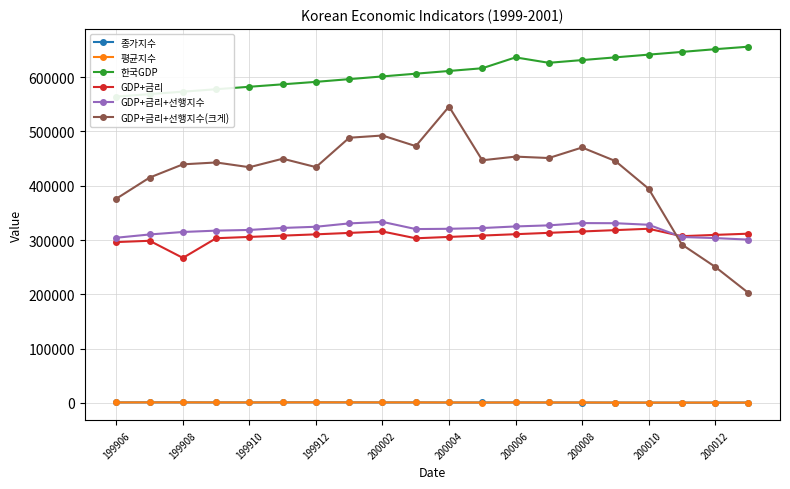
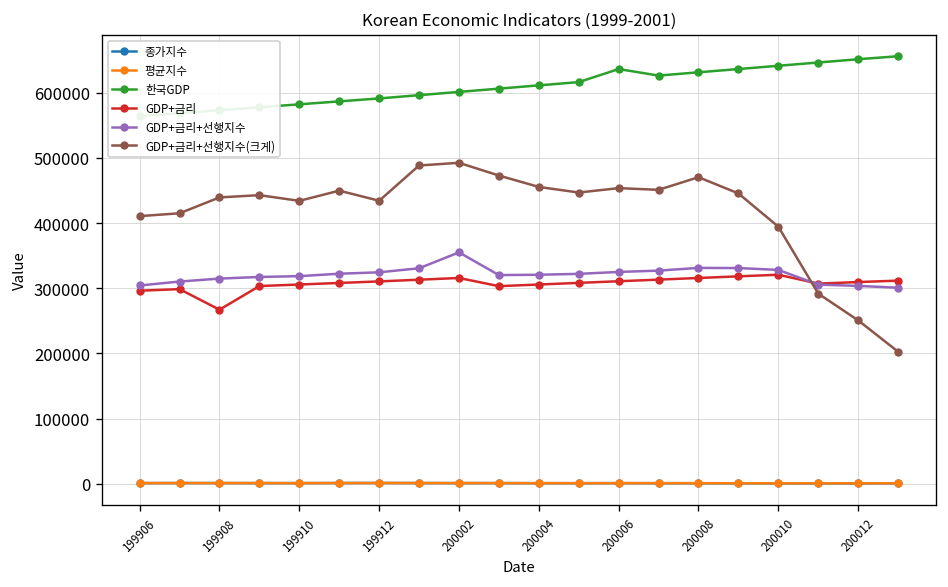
GDP+금리+선행지수(크게), 199906: 380000 -> 410000
GDP+금리+선행지수, 200002: 330000 -> 360000
GDP+금리+선행지수(크게), 200004: 550000 -> 460000
